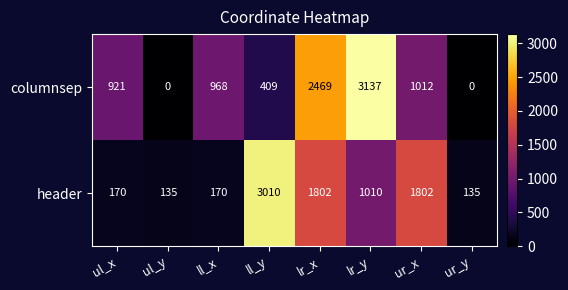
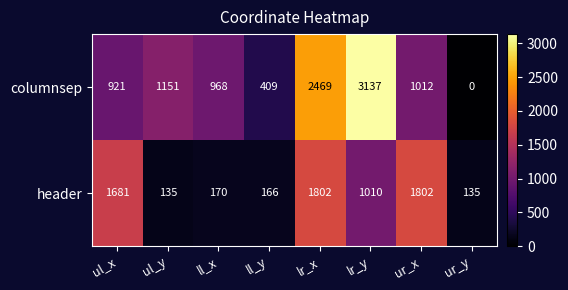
columnsep, ul_y: 0 -> 1151
header, ul_x: 170 -> 1681
header, ll_y: 3010 -> 166
